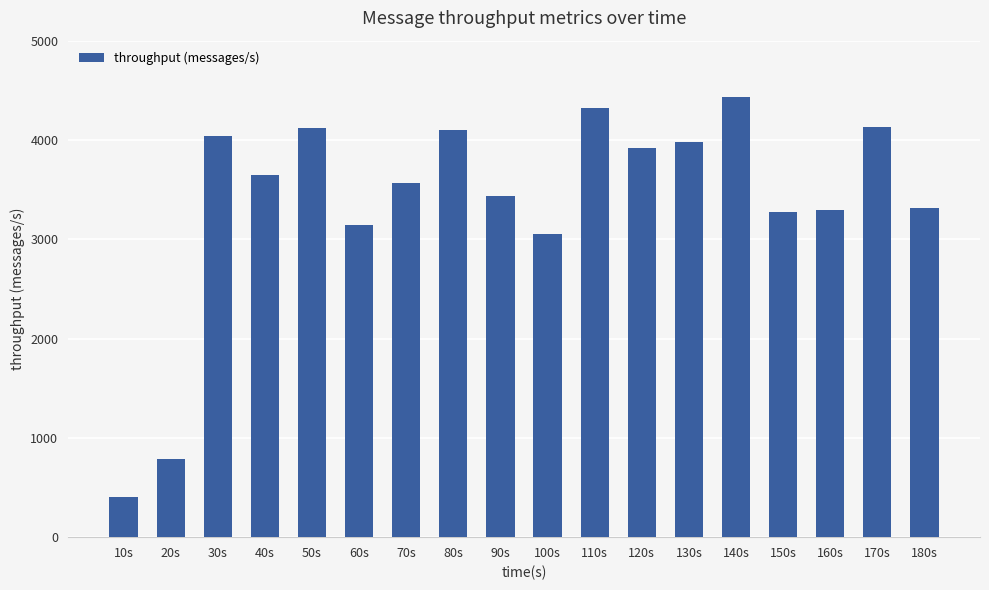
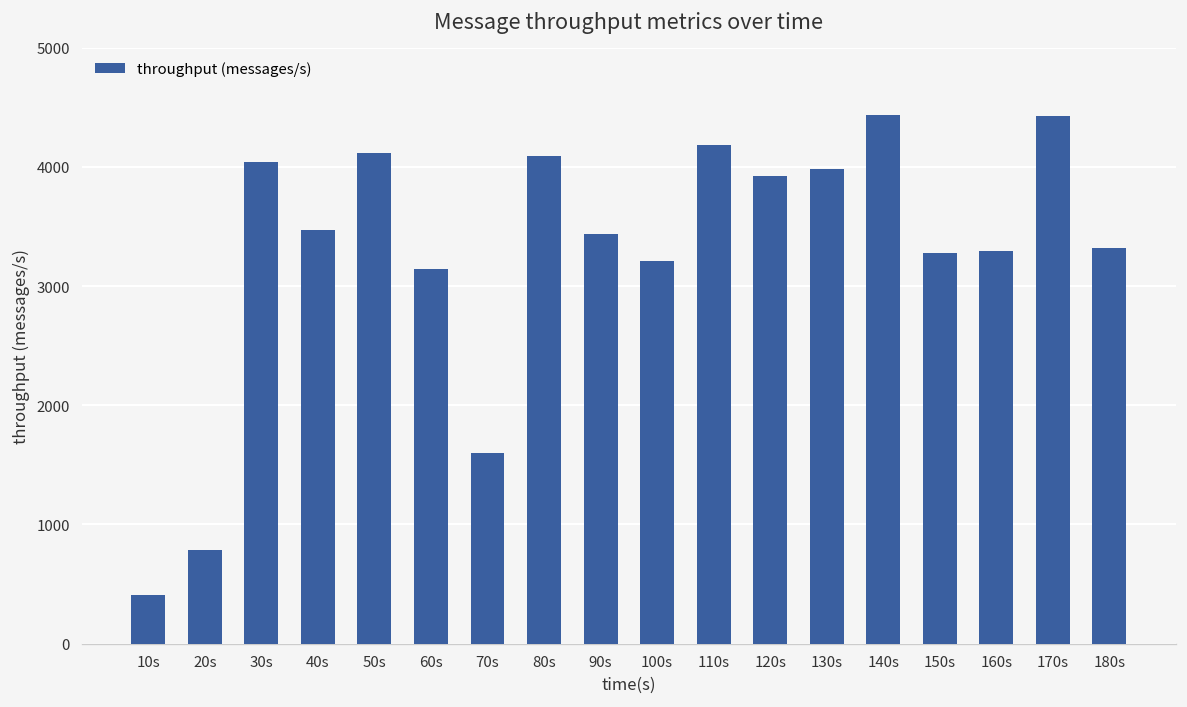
40s: 3600 -> 3500
70s: 3600 -> 1600
100s: 3100 -> 3200
110s: 4300 -> 4200
170s: 4100 -> 4400
